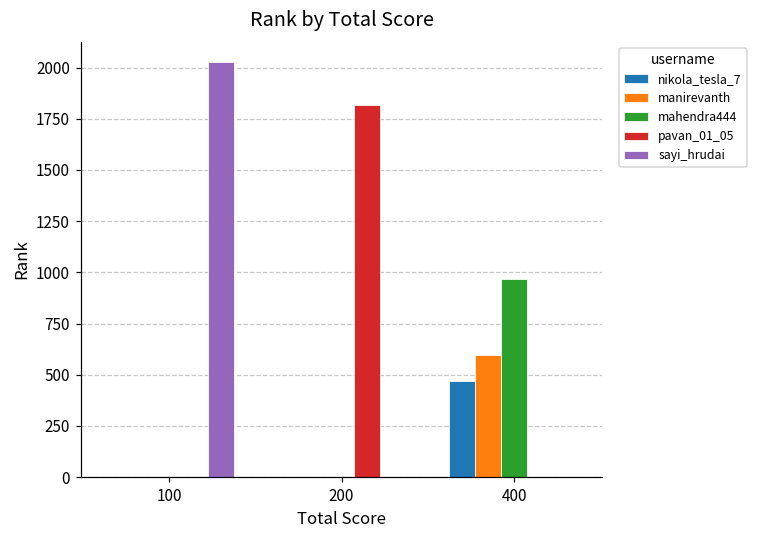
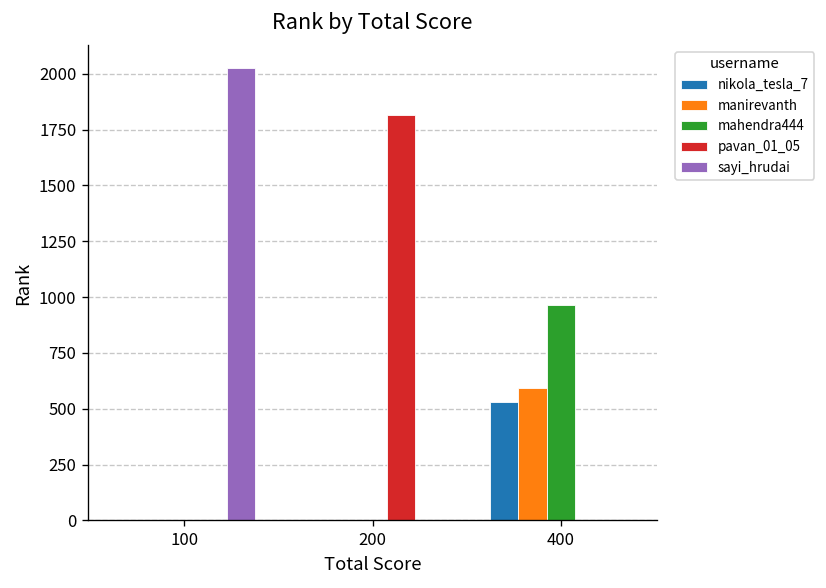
nikola_tesla_7, 400: 470 -> 530
